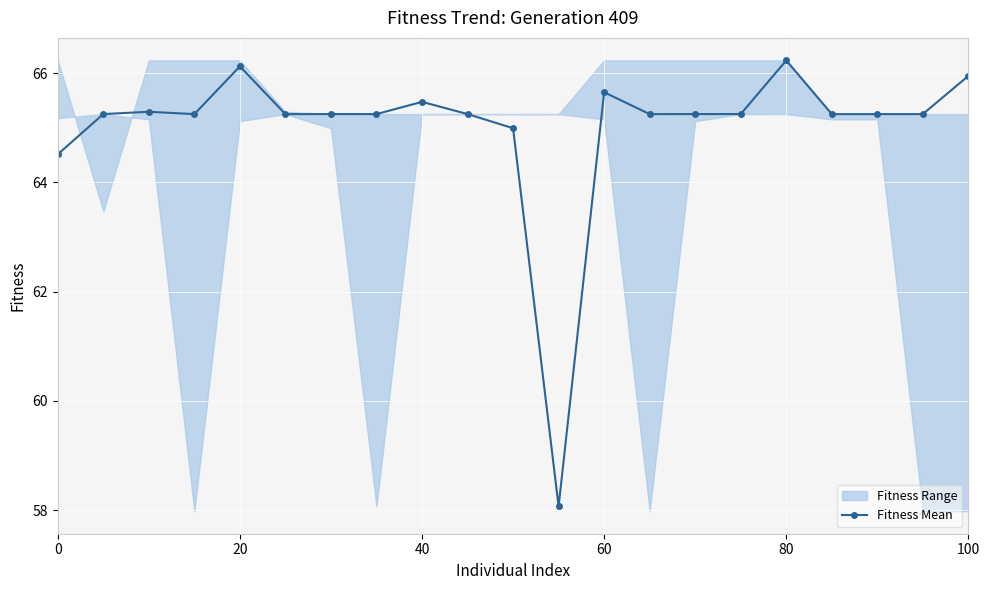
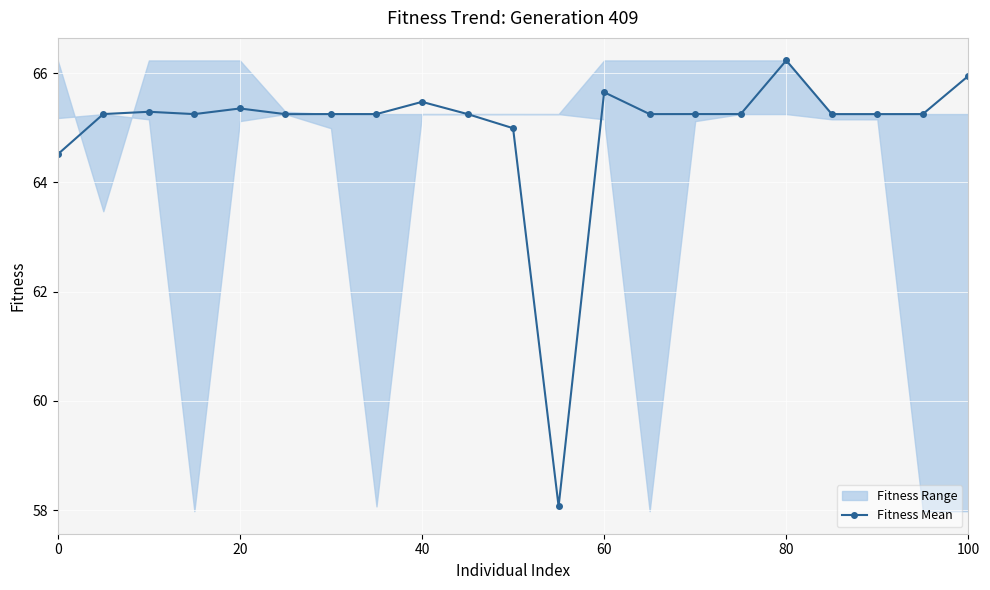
Fitness Mean, 20: 66.1 -> 65.4
